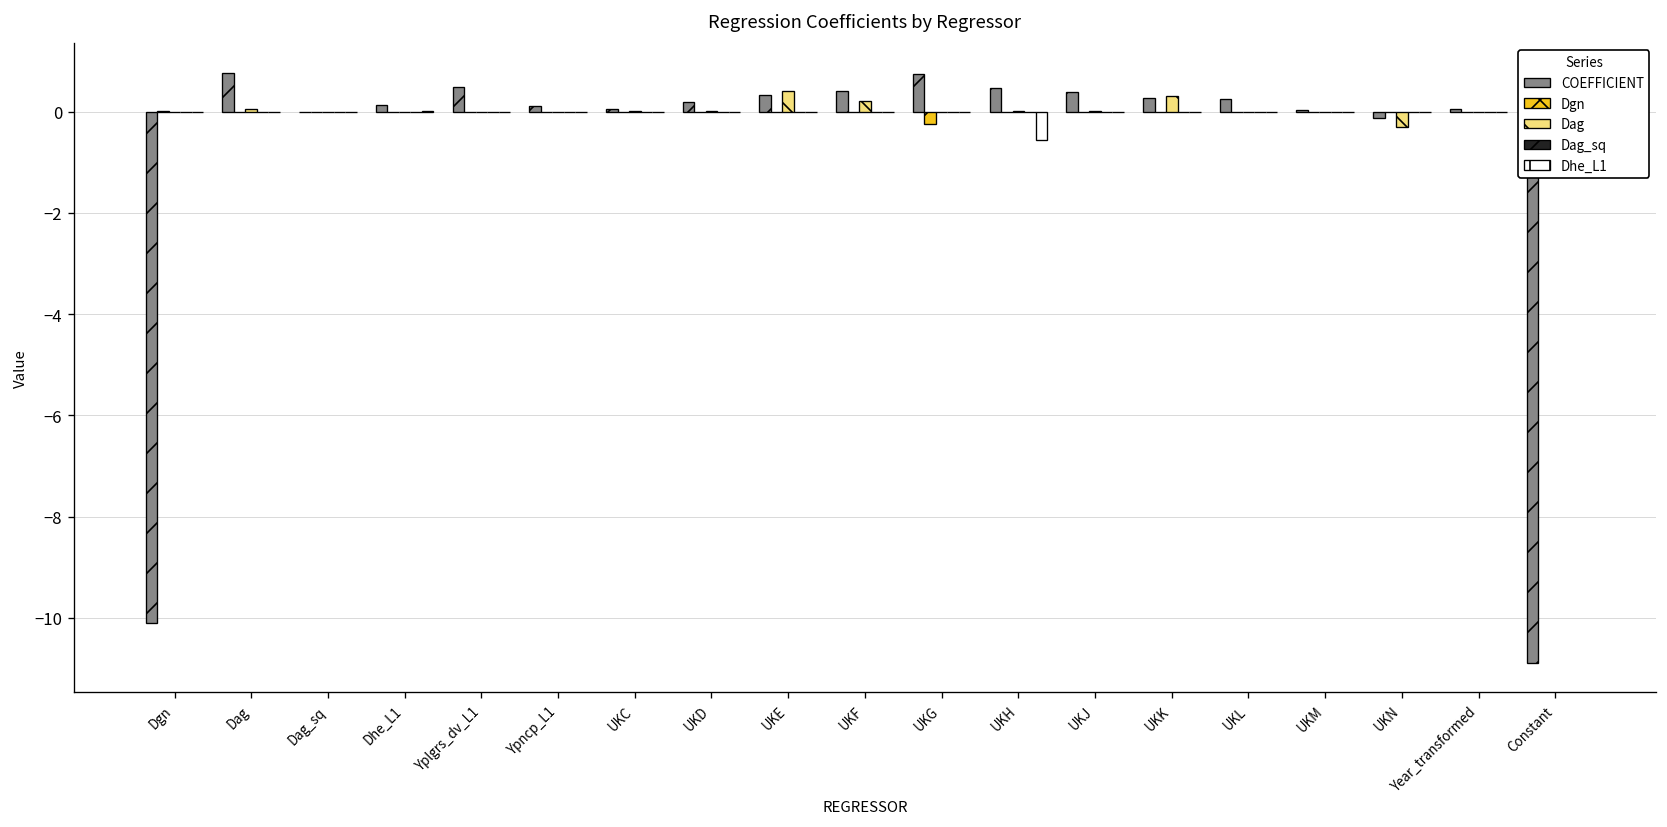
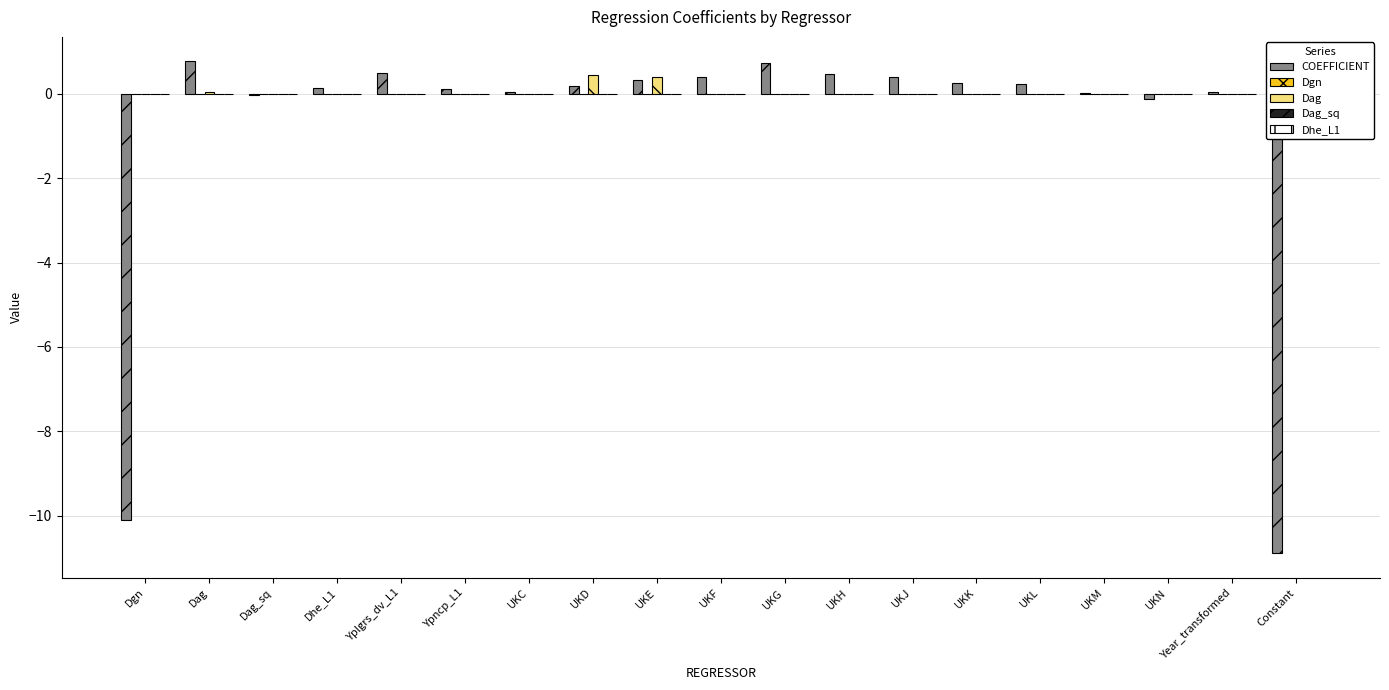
Dag, UKD: 0.0 -> 0.4
Dag, UKF: 0.2 -> 0.0
Dgn, UKG: -0.2 -> 0.0
Dhe_L1, UKH: -0.6 -> 0.0
Dag, UKK: 0.3 -> 0.0
Dag, UKN: -0.3 -> 0.0
